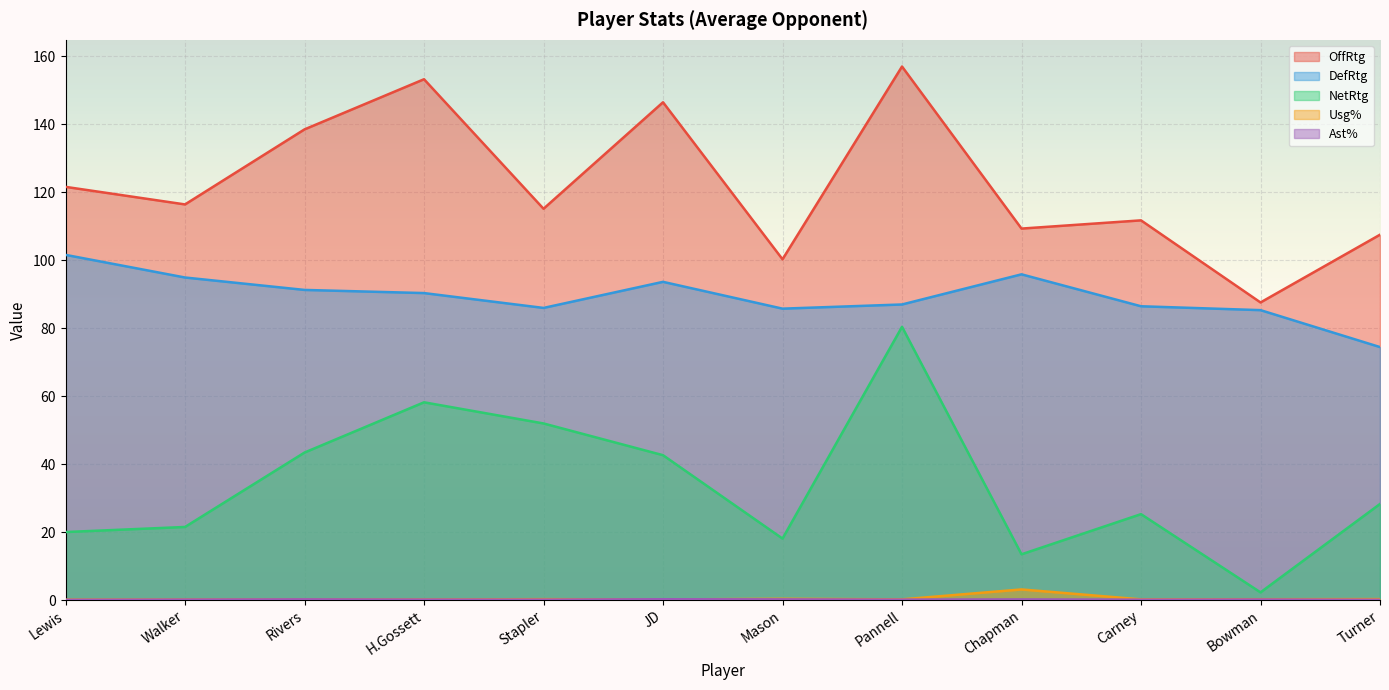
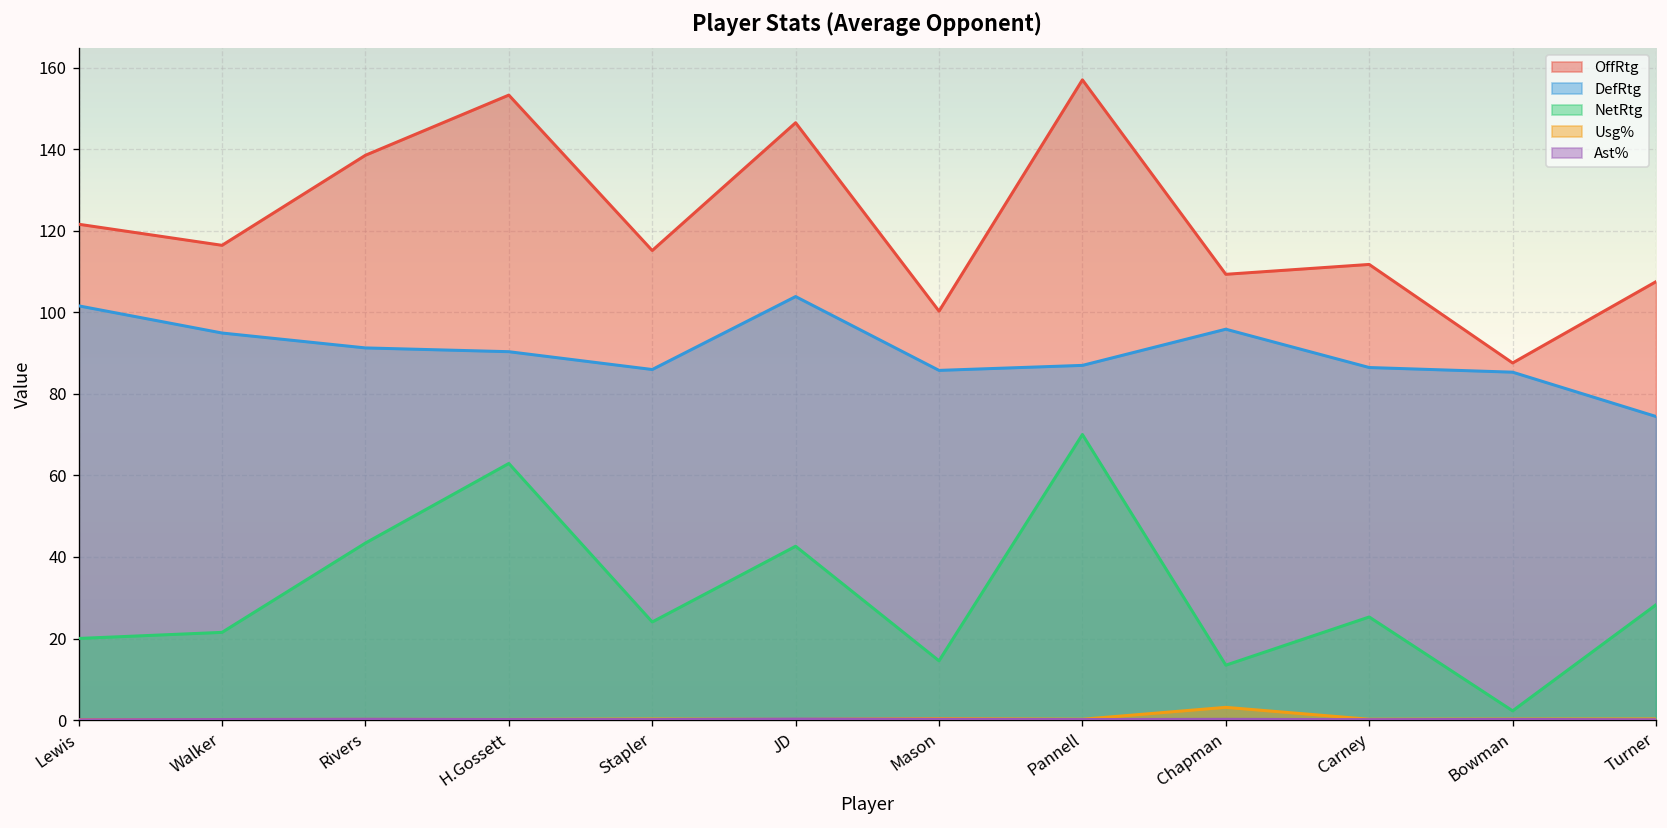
NetRtg, H.Gossett: 58 -> 63
NetRtg, Stapler: 52 -> 24
DefRtg, JD: 94 -> 104
NetRtg, Mason: 18 -> 15
NetRtg, Pannell: 80 -> 70
